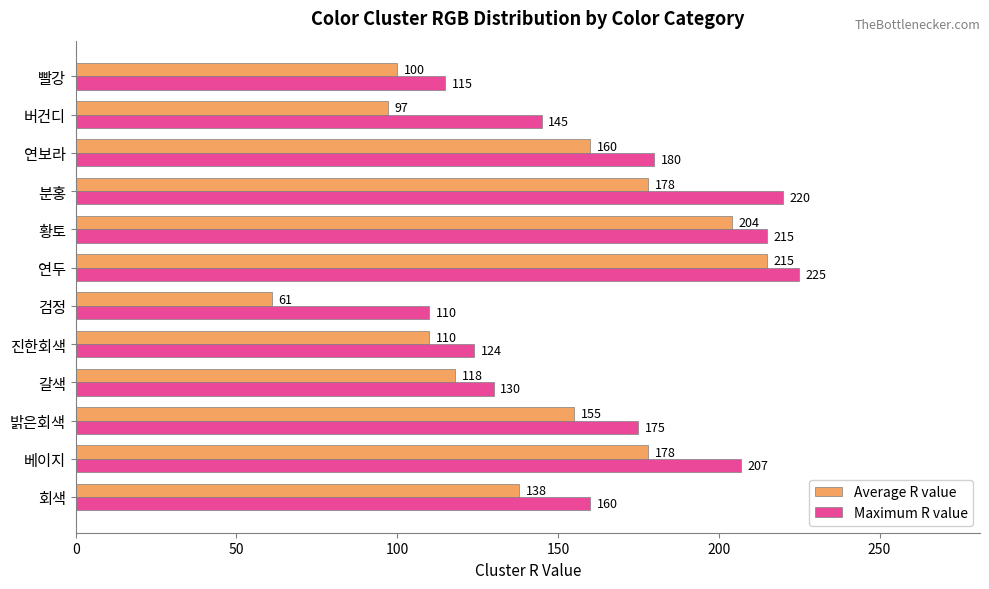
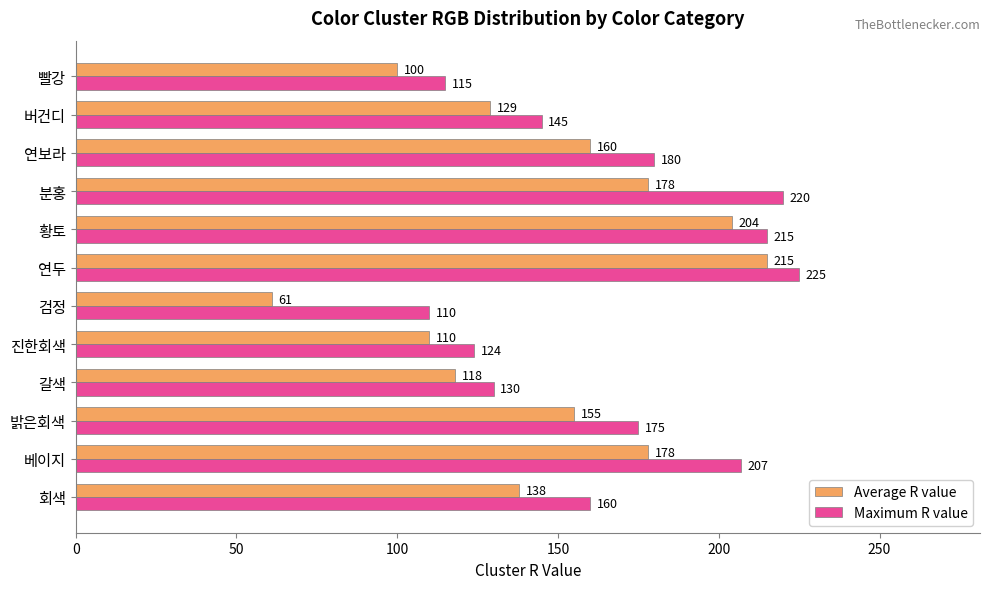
Average R value, 버건디: 97 -> 129
